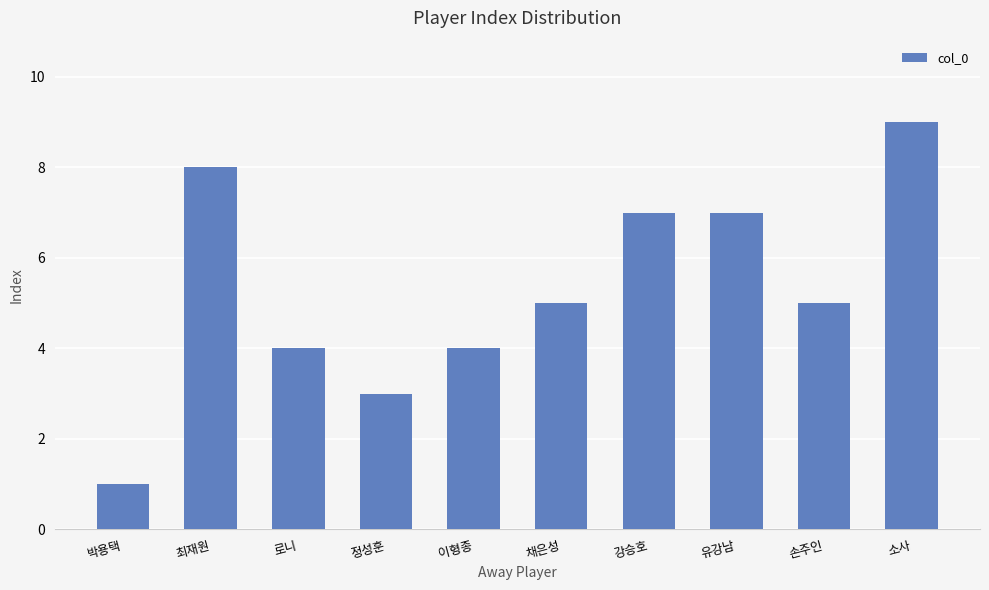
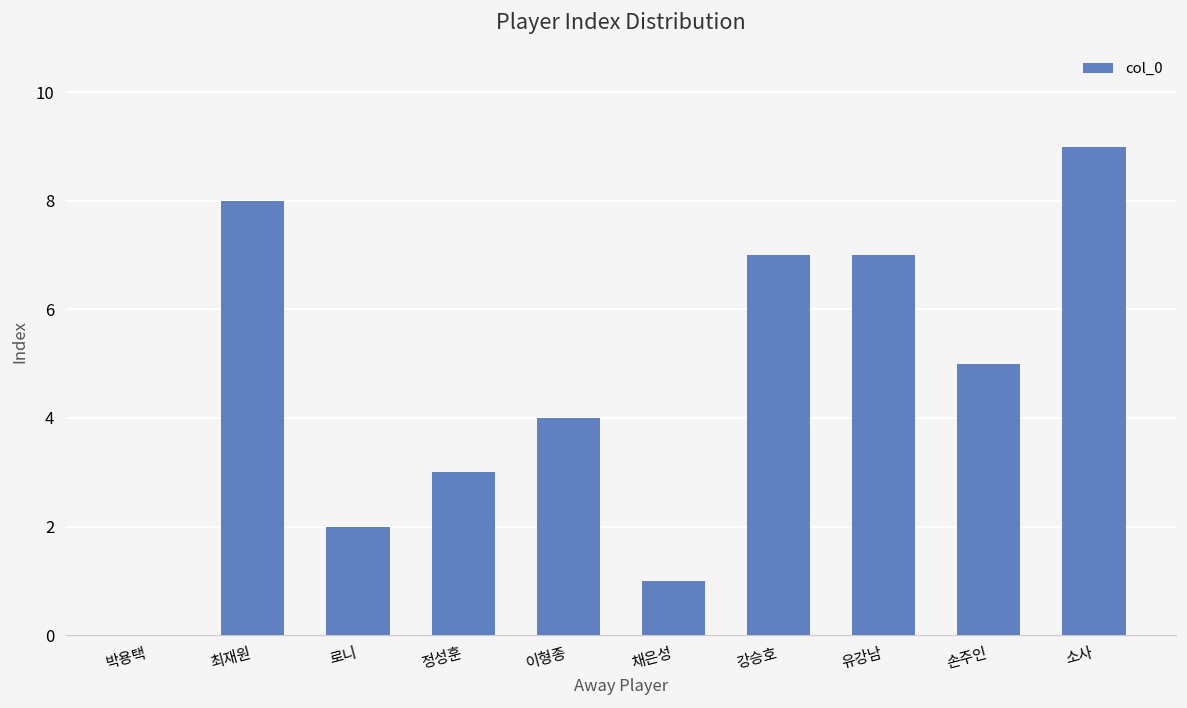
박용택: 1 -> 0
로니: 4 -> 2
채은성: 5 -> 1
